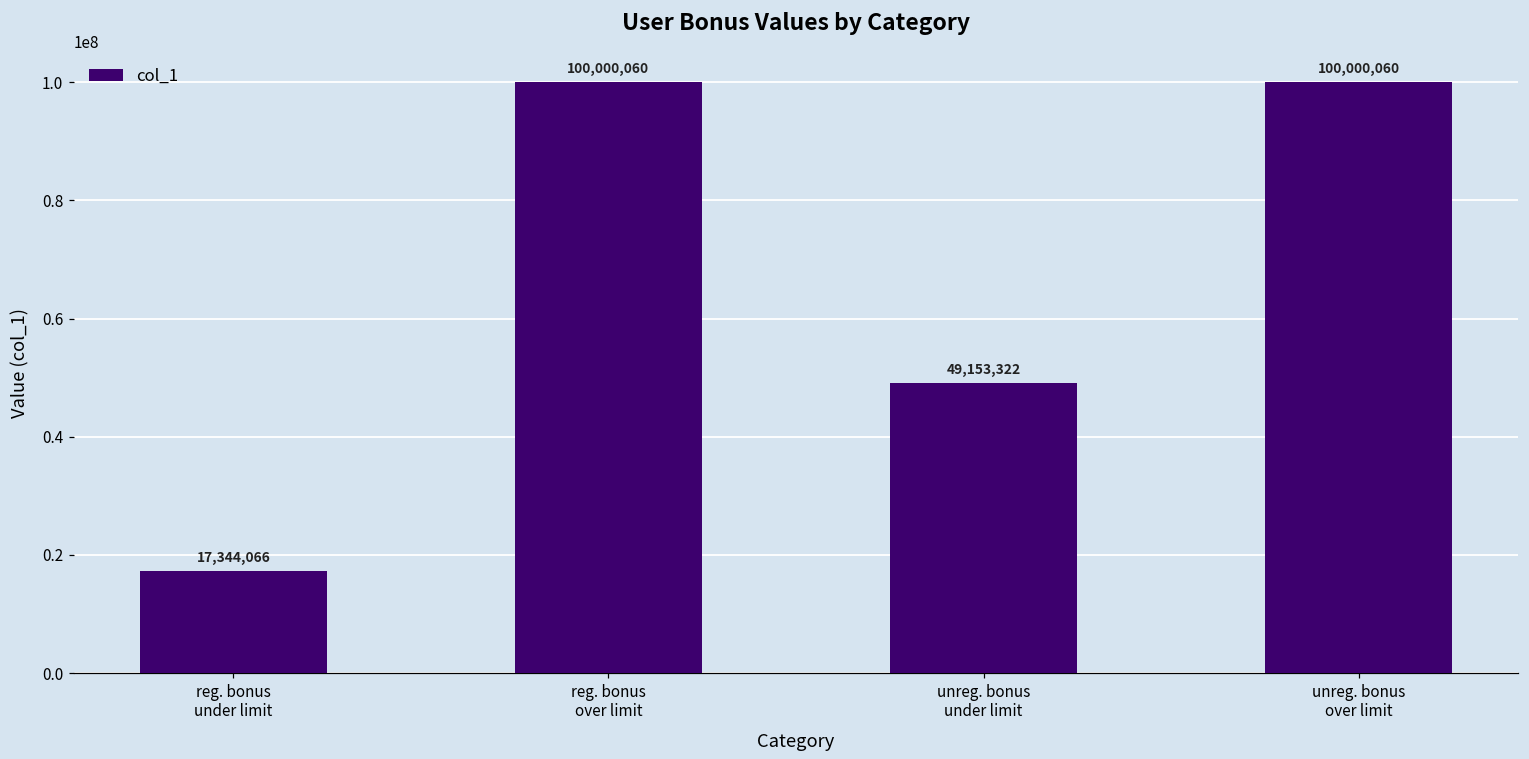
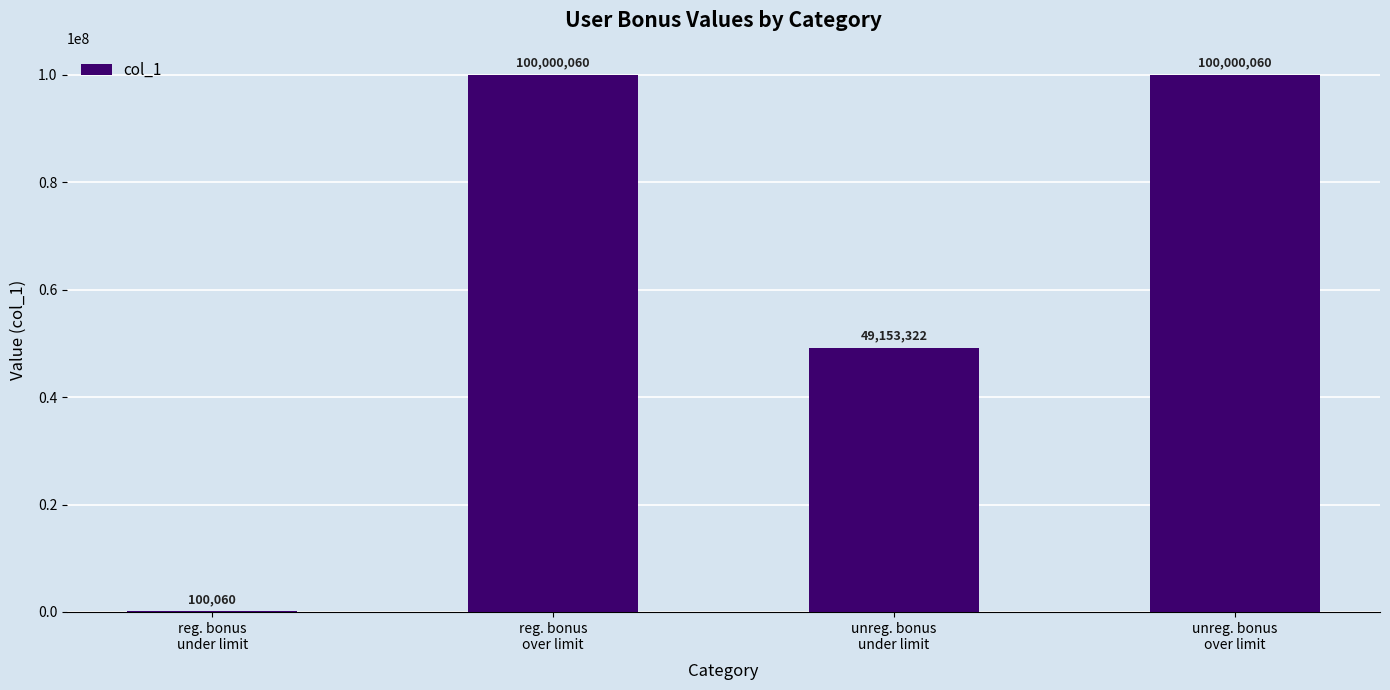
reg. bonus under limit: 17,344,066 -> 100,060
